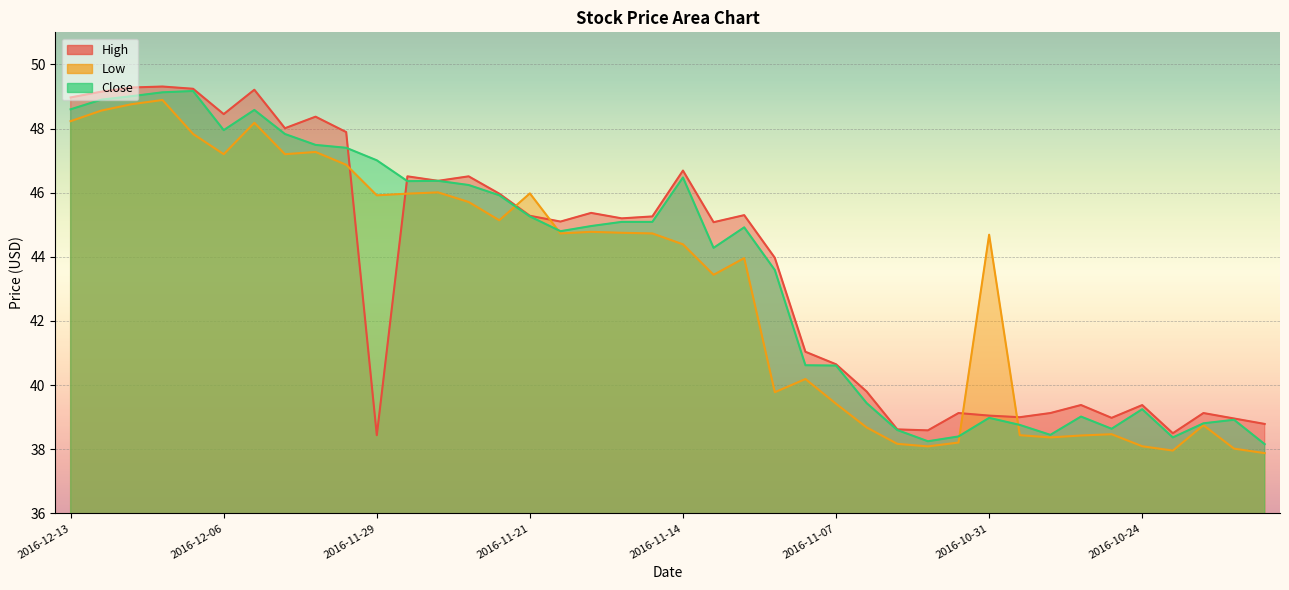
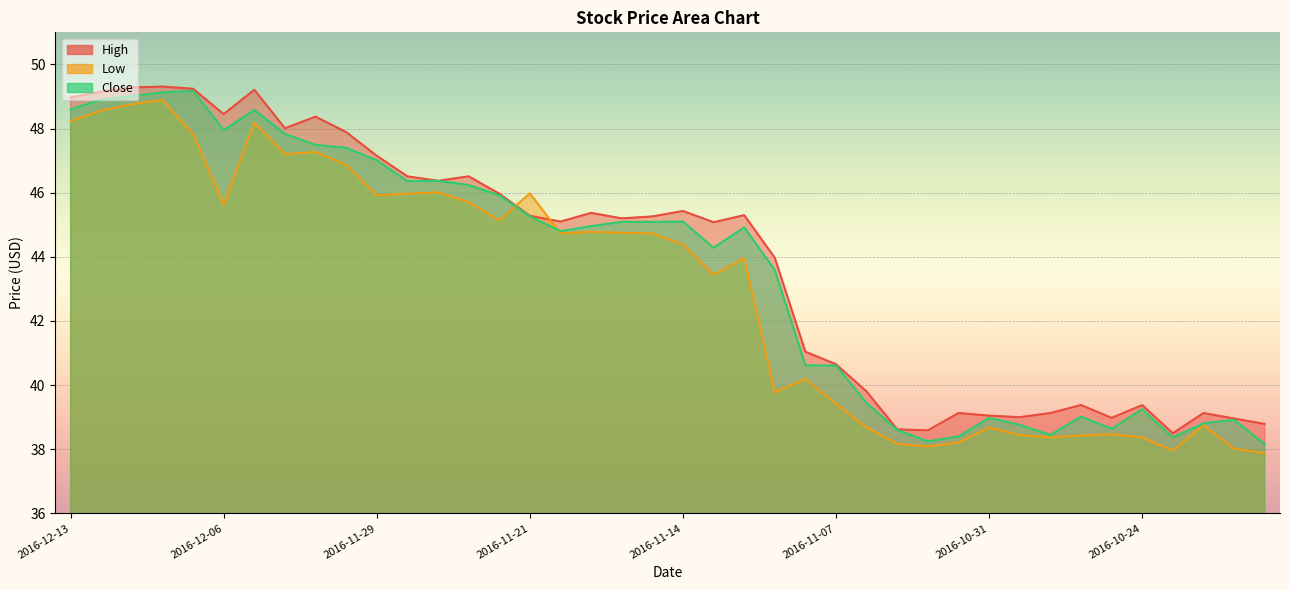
Low, 2016-12-06: 47.2 -> 45.6
High, 2016-11-29: 38.4 -> 47.2
High, 2016-11-14: 46.7 -> 45.4
Close, 2016-11-14: 46.5 -> 45.1
Low, 2016-10-31: 44.7 -> 38.7
Low, 2016-10-24: 38.1 -> 38.4
